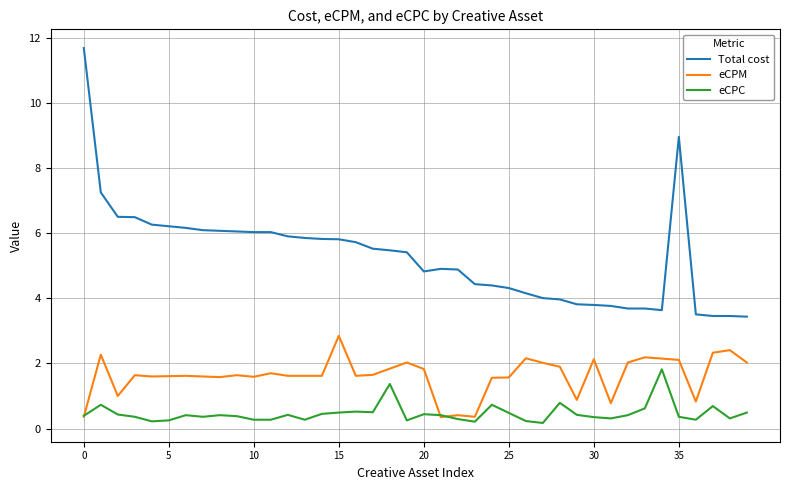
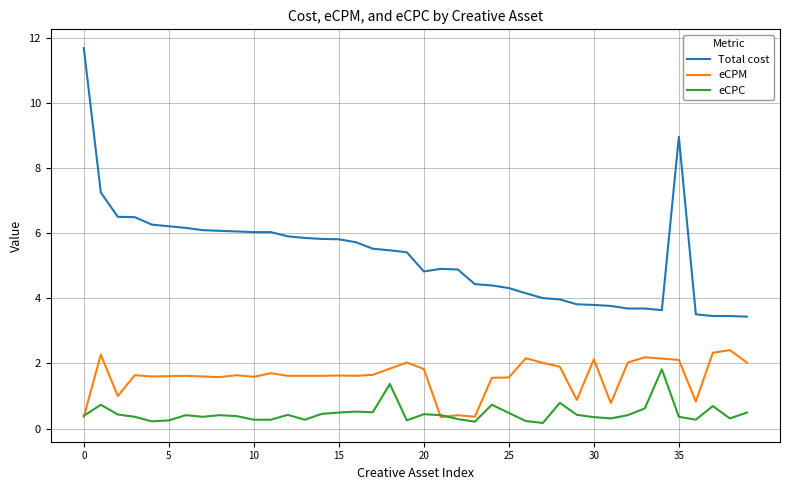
eCPM, 15: 2.9 -> 1.6
